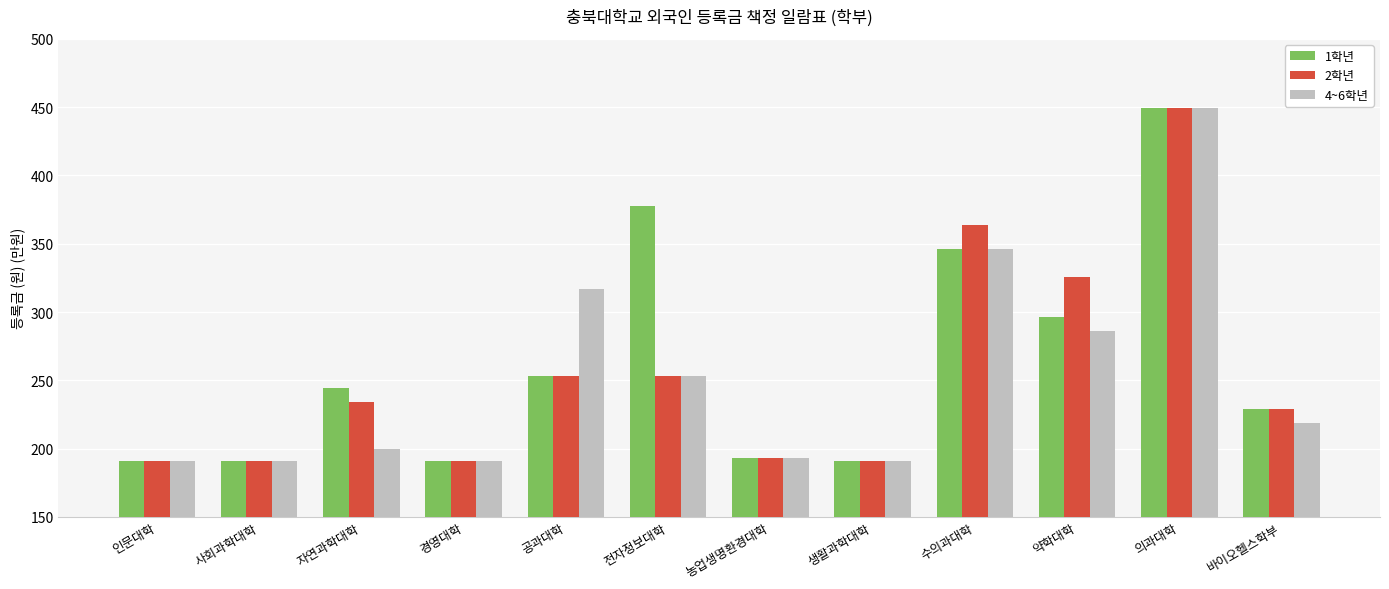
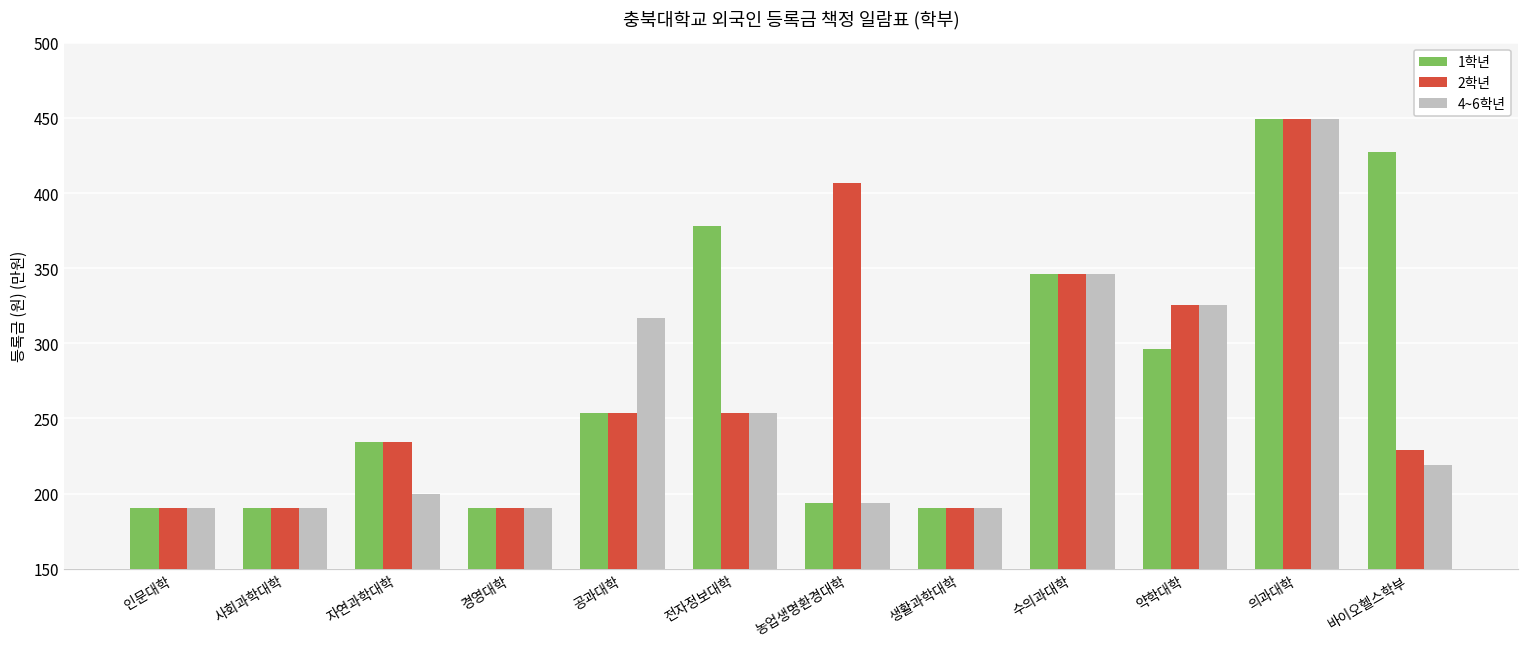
1학년, 자연과학대학: 244 -> 234
2학년, 농업생명환경대학: 193 -> 407
2학년, 수의과대학: 364 -> 346
4~6학년, 약학대학: 286 -> 325
1학년, 바이오헬스학부: 229 -> 428
